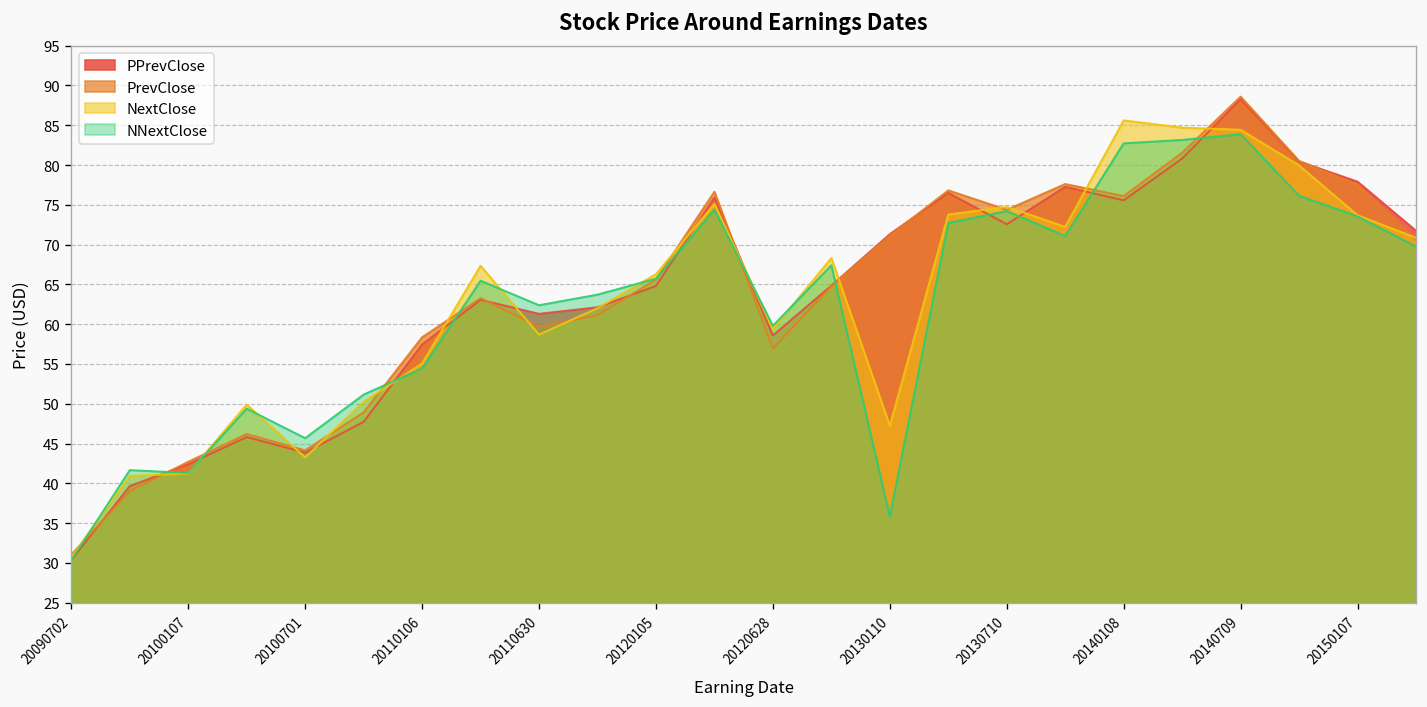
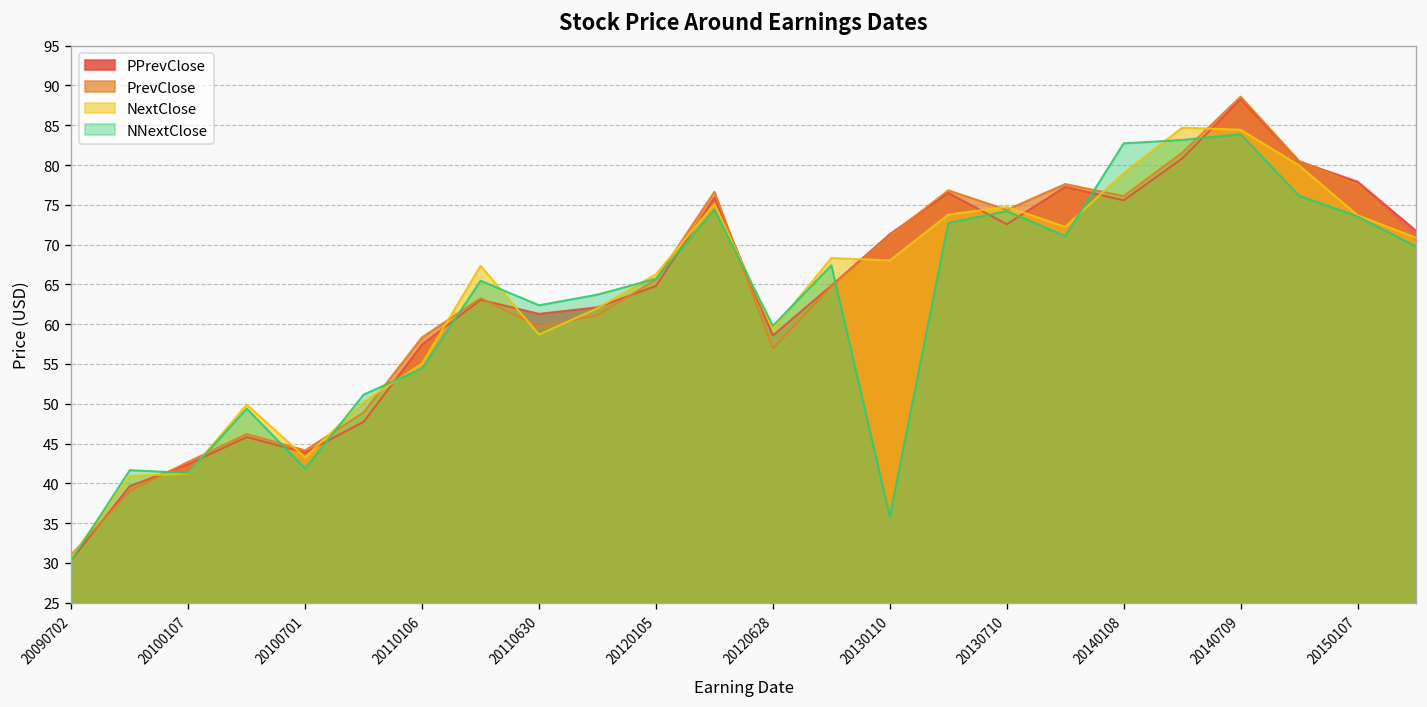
NNextClose, 20100701: 46 -> 42
NextClose, 20130110: 47 -> 68
NextClose, 20140108: 86 -> 79
